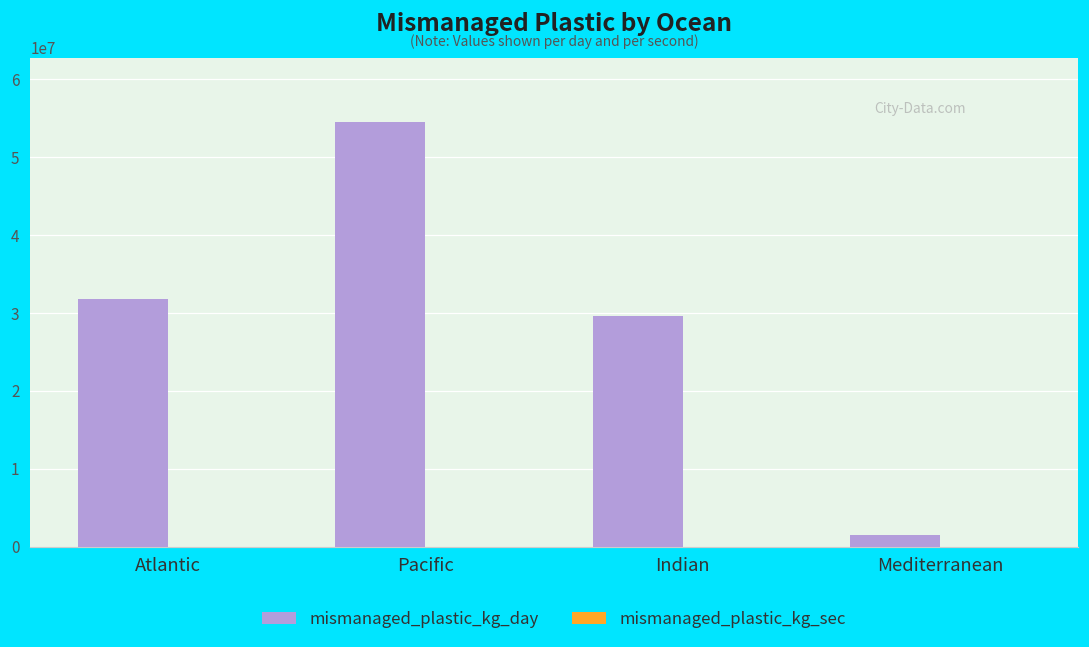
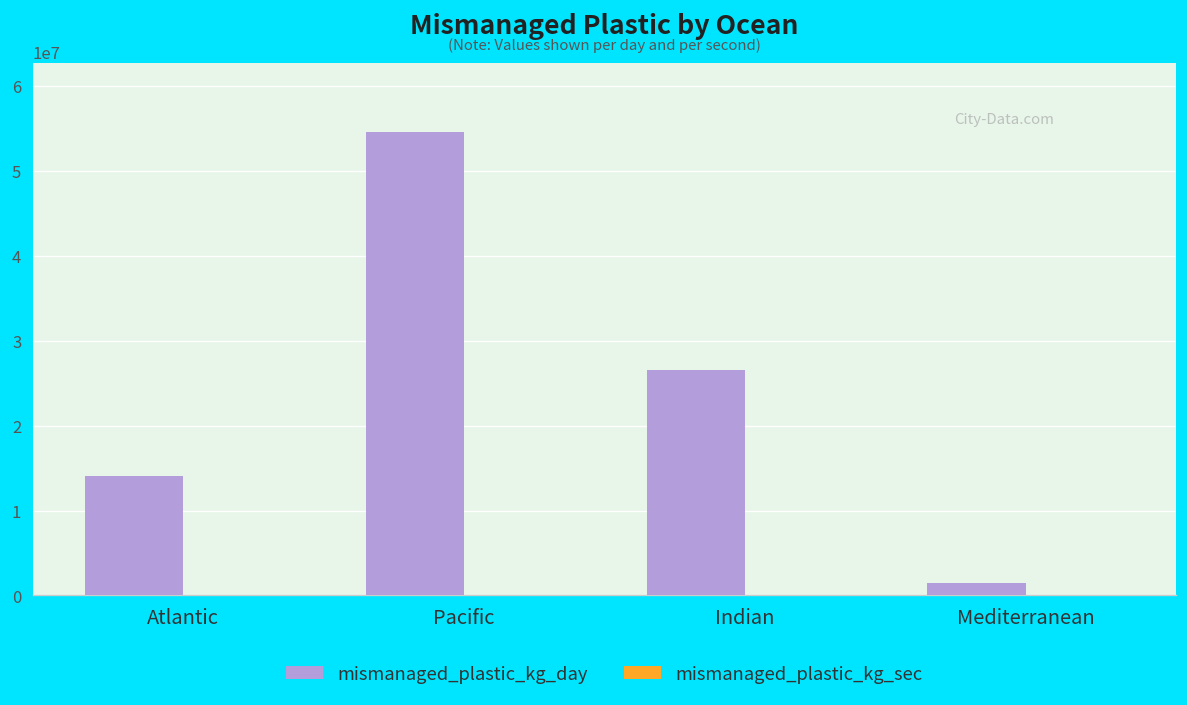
mismanaged_plastic_kg_day, Atlantic: 32000000 -> 14000000
mismanaged_plastic_kg_day, Indian: 30000000 -> 27000000
